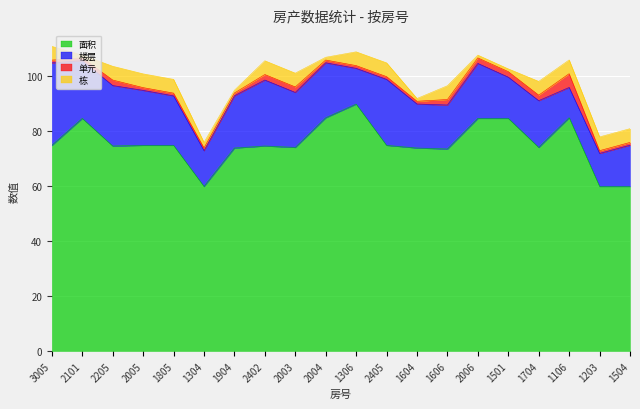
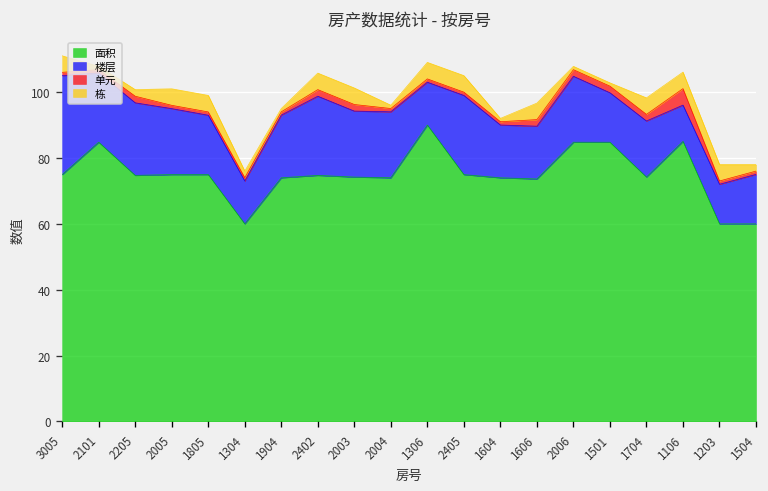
栋, 2205: 5 -> 2
面积, 2004: 85 -> 74
栋, 1504: 5 -> 2
